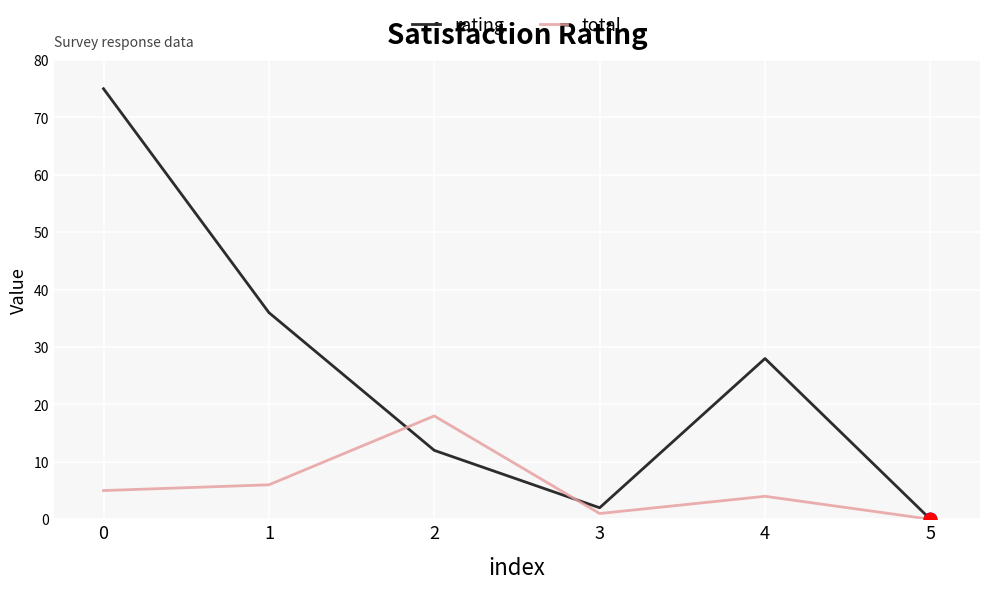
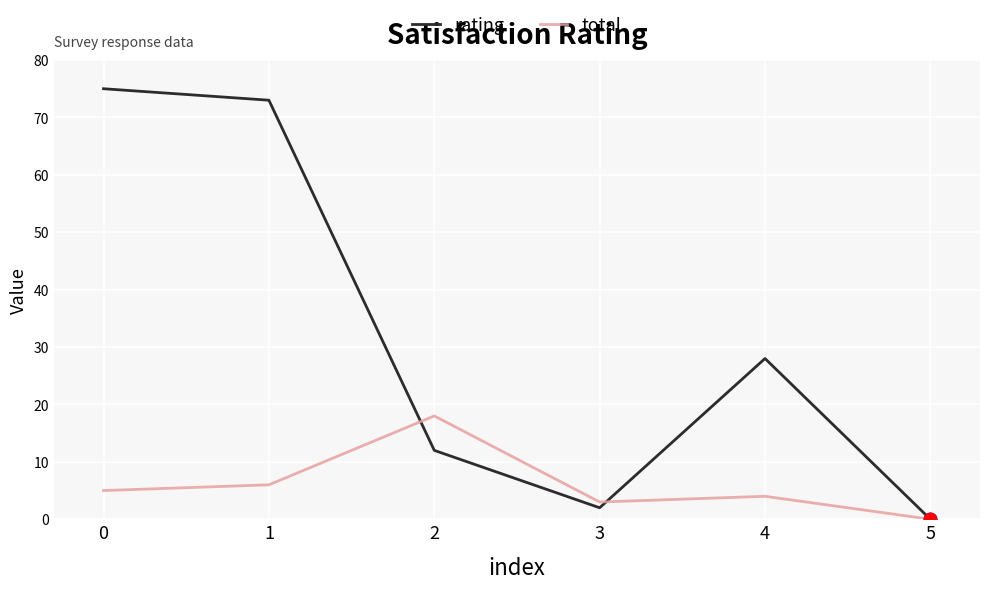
rating, 1: 36 -> 73
total, 3: 1 -> 3
